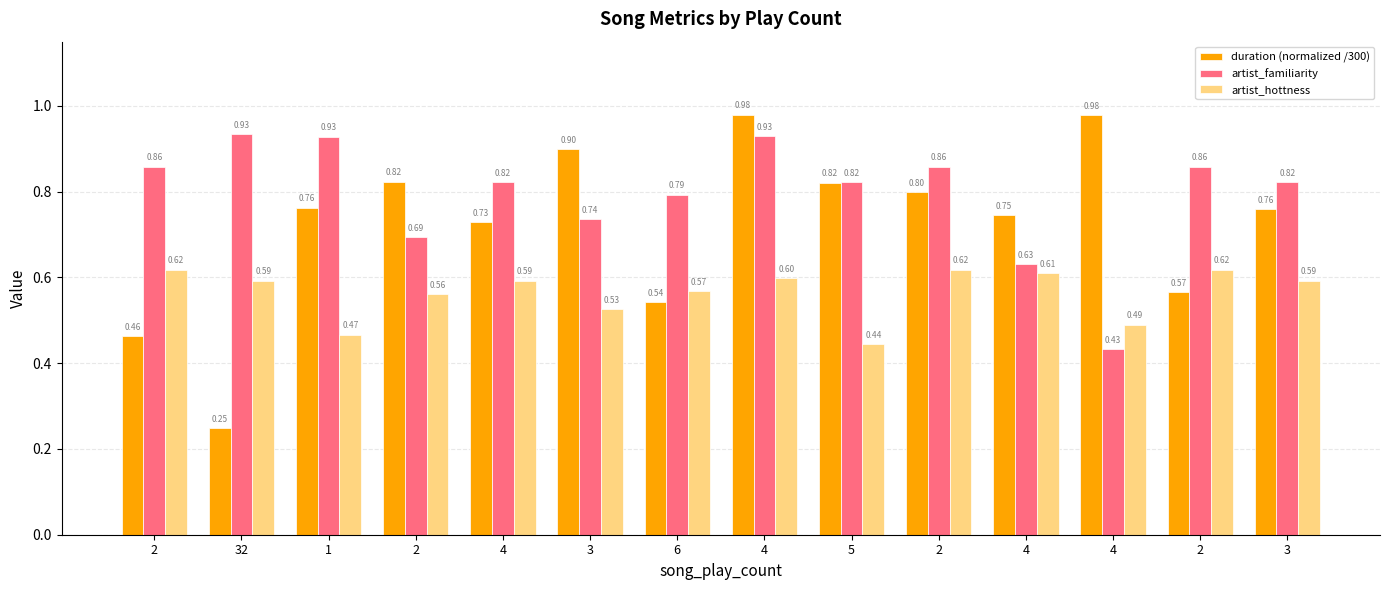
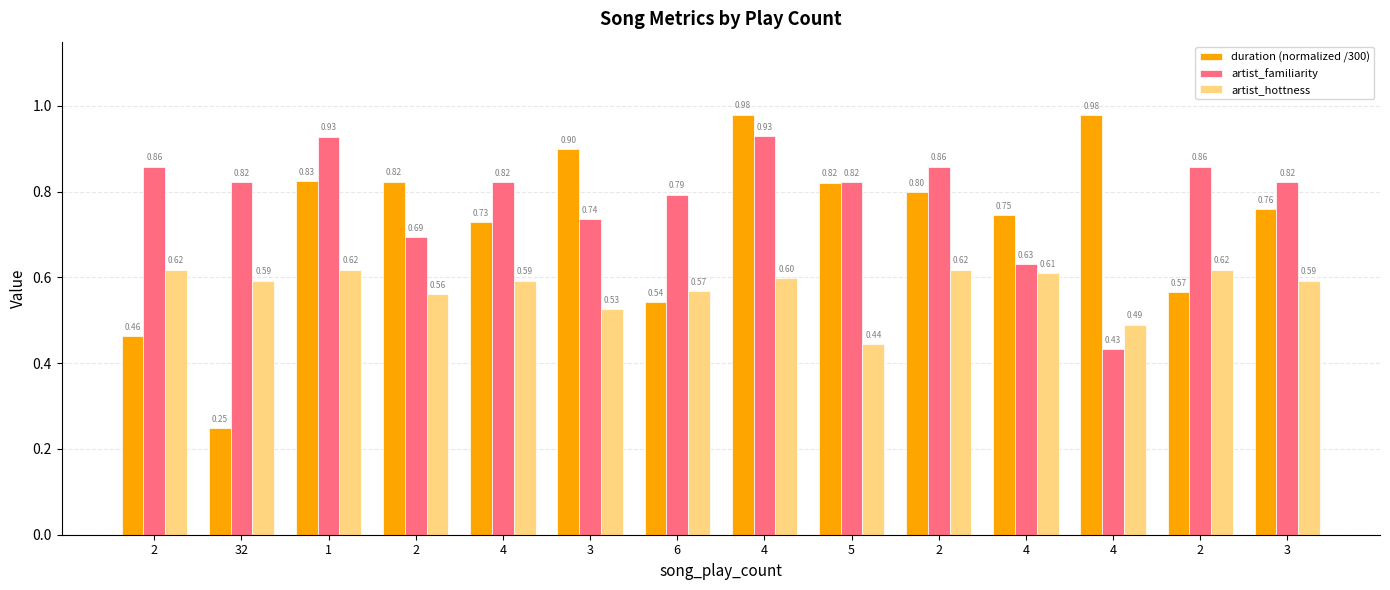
artist_familiarity, 32: 0.93 -> 0.82
duration (normalized /300), 1: 0.76 -> 0.83
artist_hottness, 1: 0.47 -> 0.62
